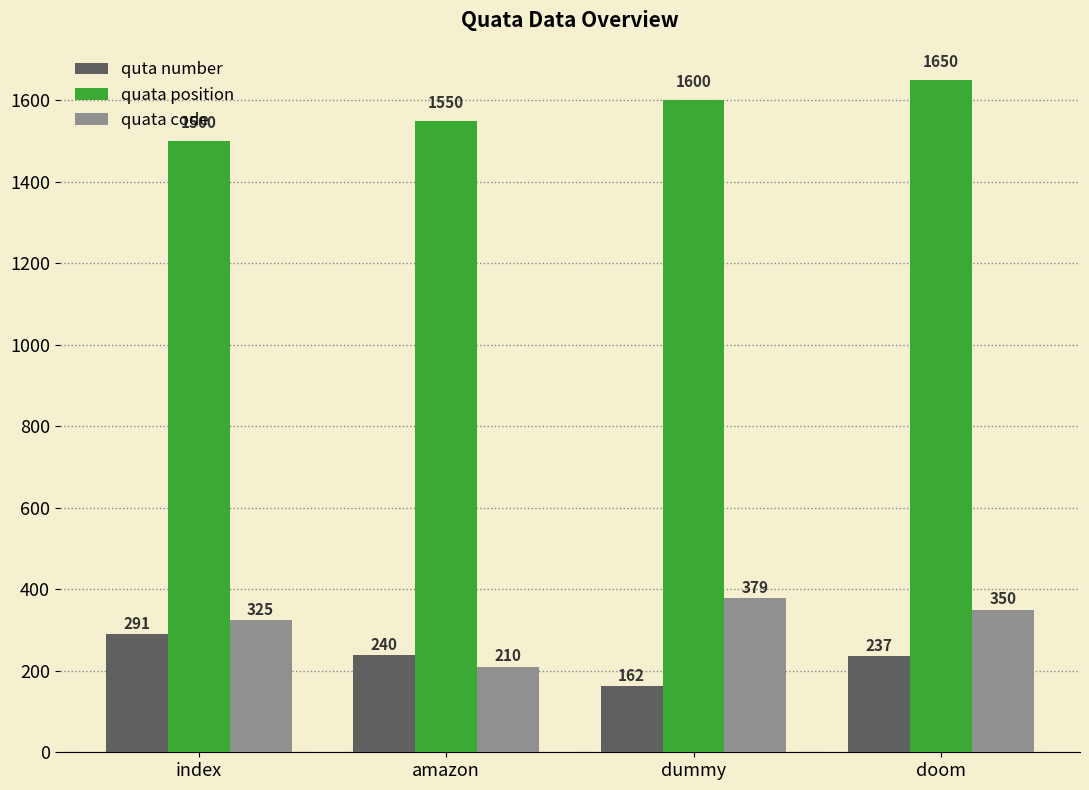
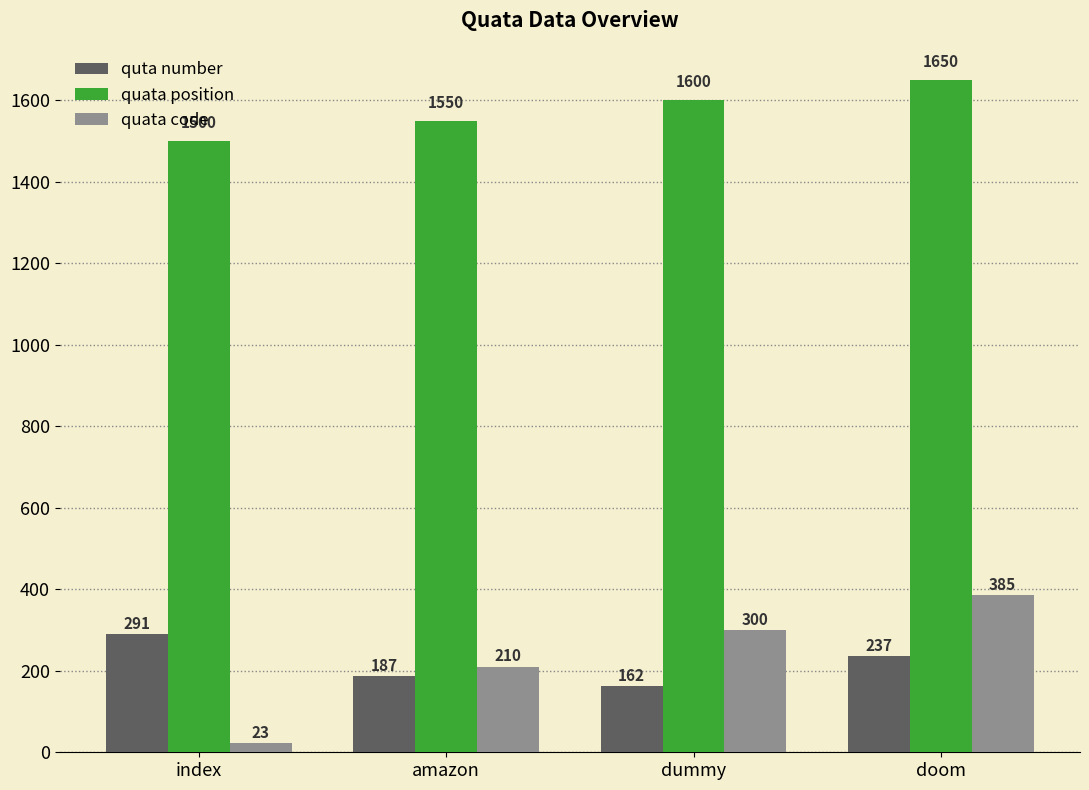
quata code, index: 325 -> 23
quta number, amazon: 240 -> 187
quata code, dummy: 379 -> 300
quata code, doom: 350 -> 385
